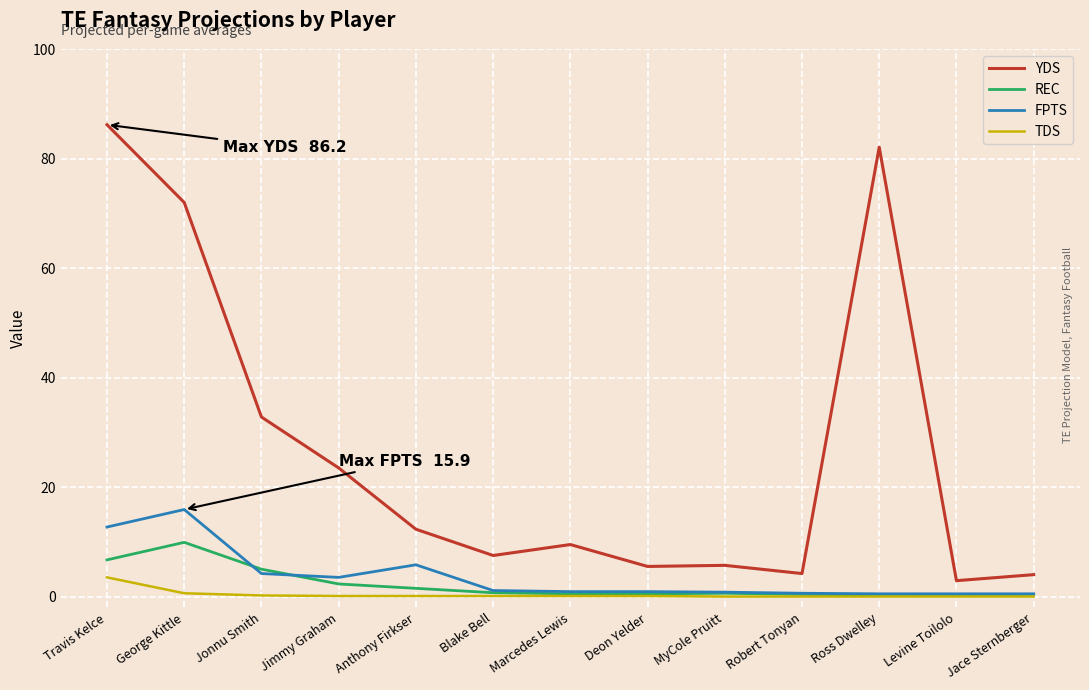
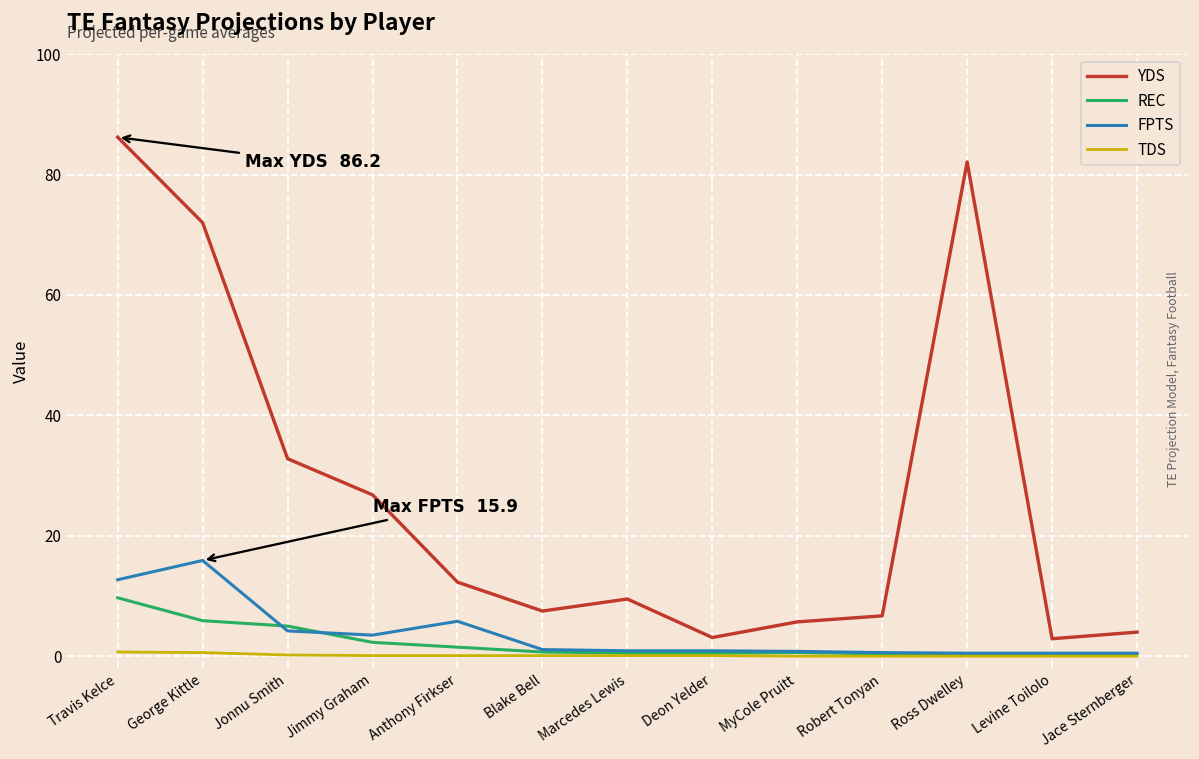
REC, Travis Kelce: 7 -> 10
TDS, Travis Kelce: 4 -> 1
REC, George Kittle: 10 -> 6
YDS, Jimmy Graham: 24 -> 27
YDS, Deon Yelder: 6 -> 3
YDS, Robert Tonyan: 4 -> 7
